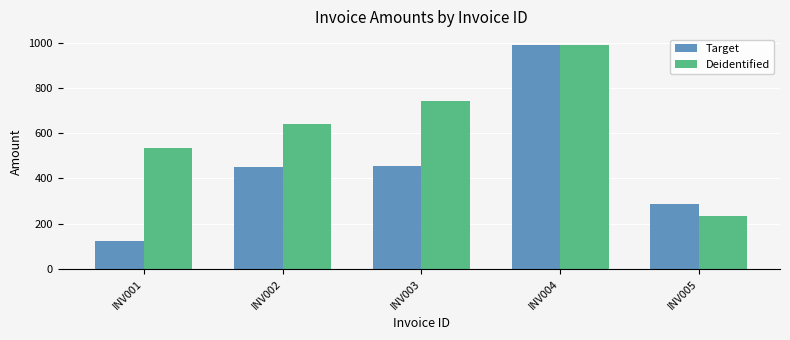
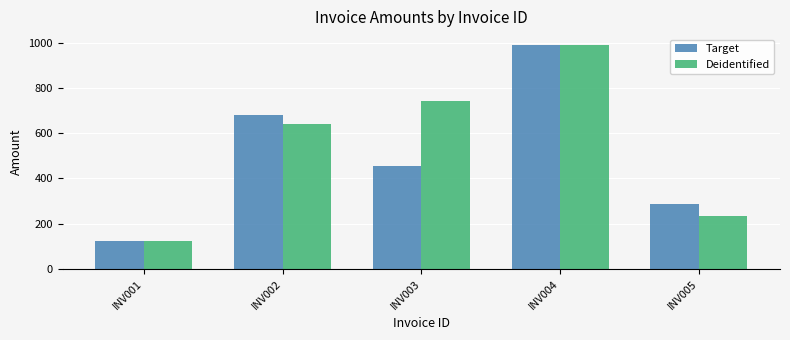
Deidentified, INV001: 540 -> 120
Target, INV002: 450 -> 680
